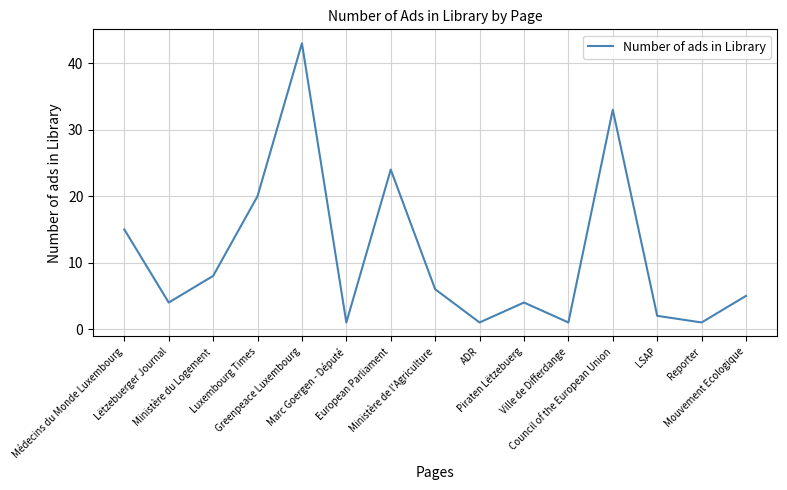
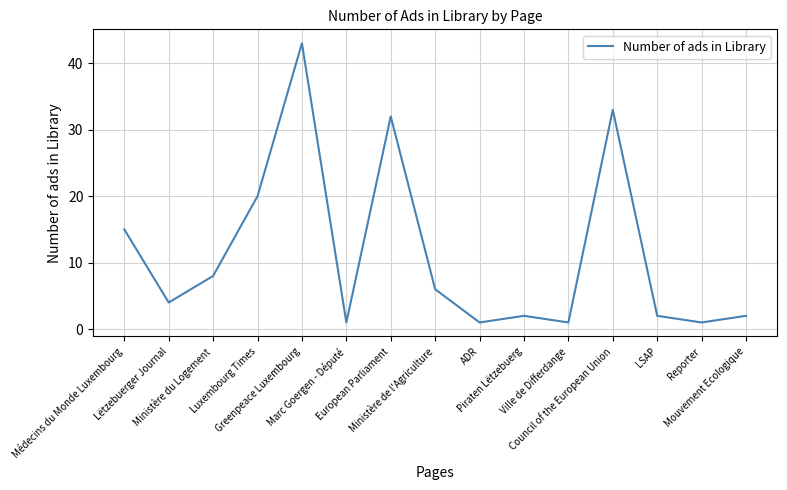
European Parliament: 24 -> 32
Piraten Lëtzebuerg: 4 -> 2
Mouvement Ecologique: 5 -> 2
